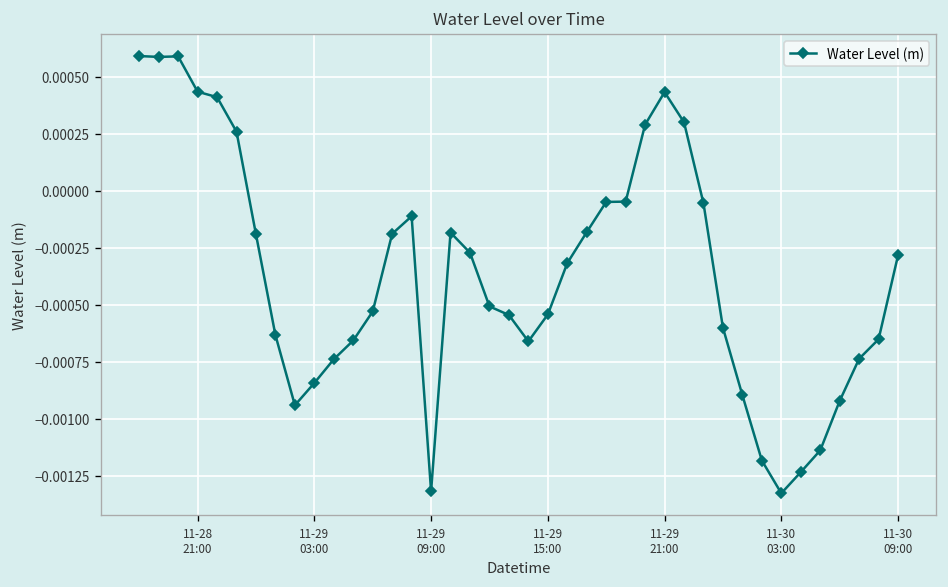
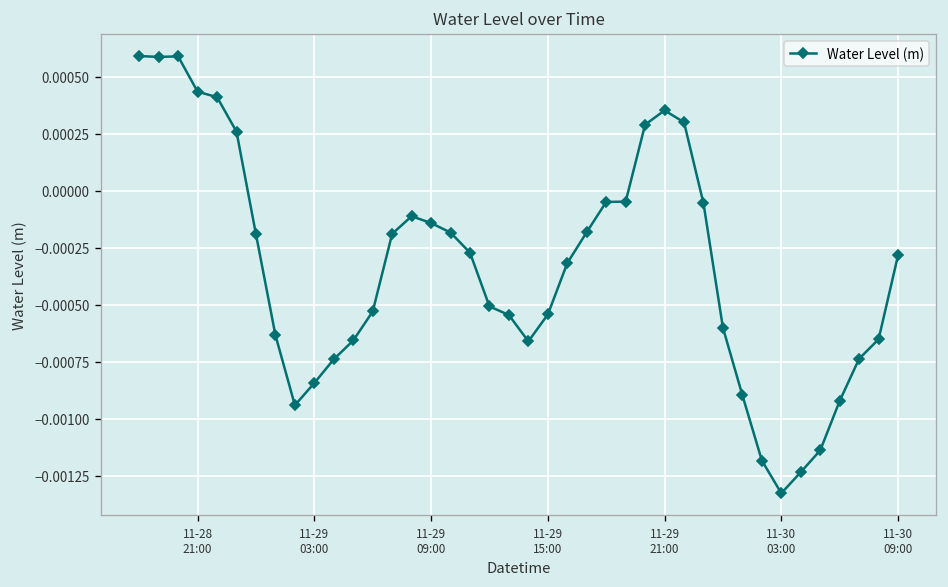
11-29 09:00: -0.00132 -> -0.00014
11-29 21:00: 0.00043 -> 0.00035
